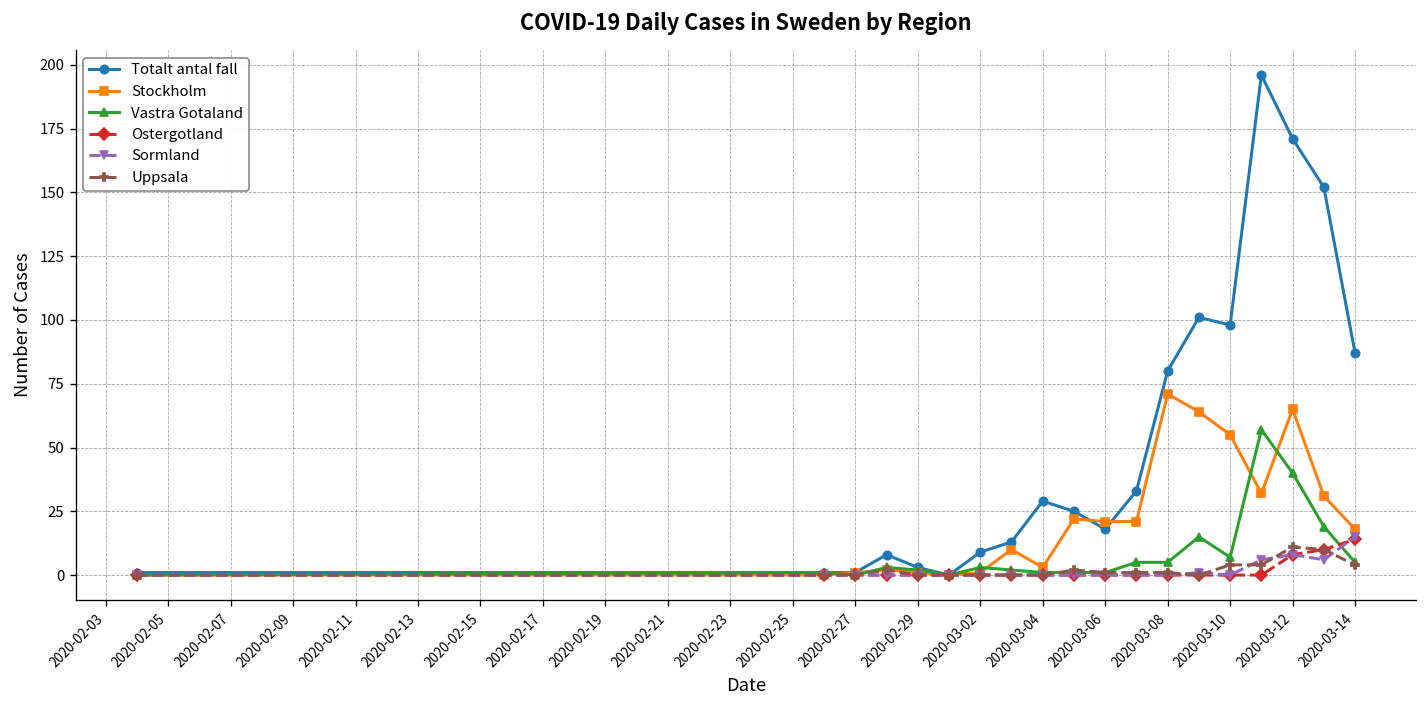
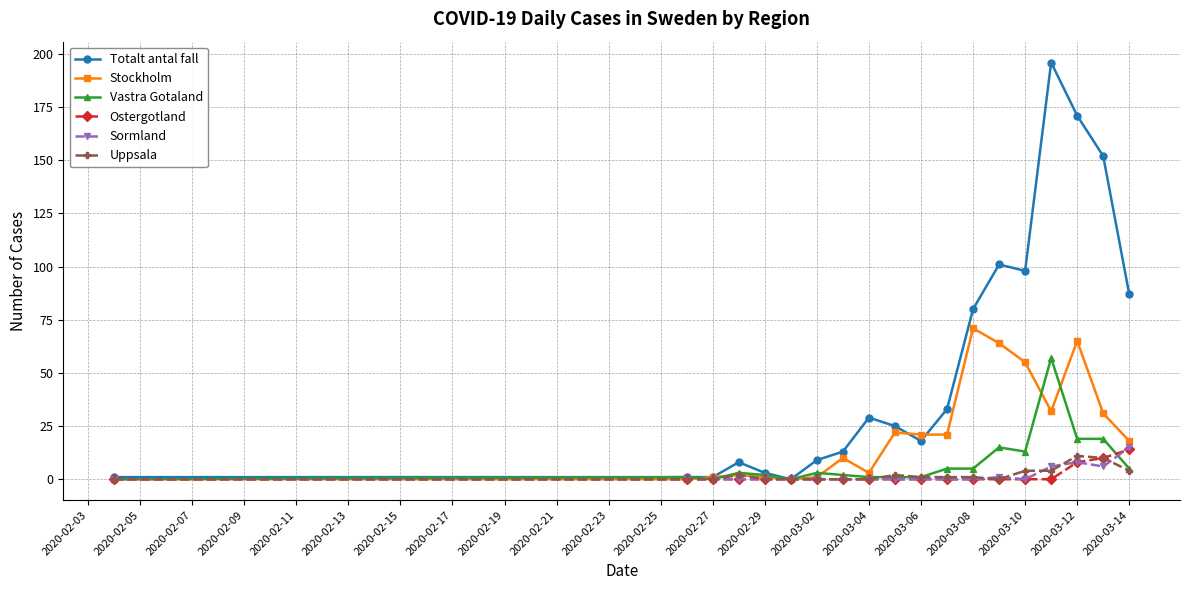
Vastra Gotaland, 2020-03-10: 7 -> 13
Vastra Gotaland, 2020-03-12: 40 -> 19
